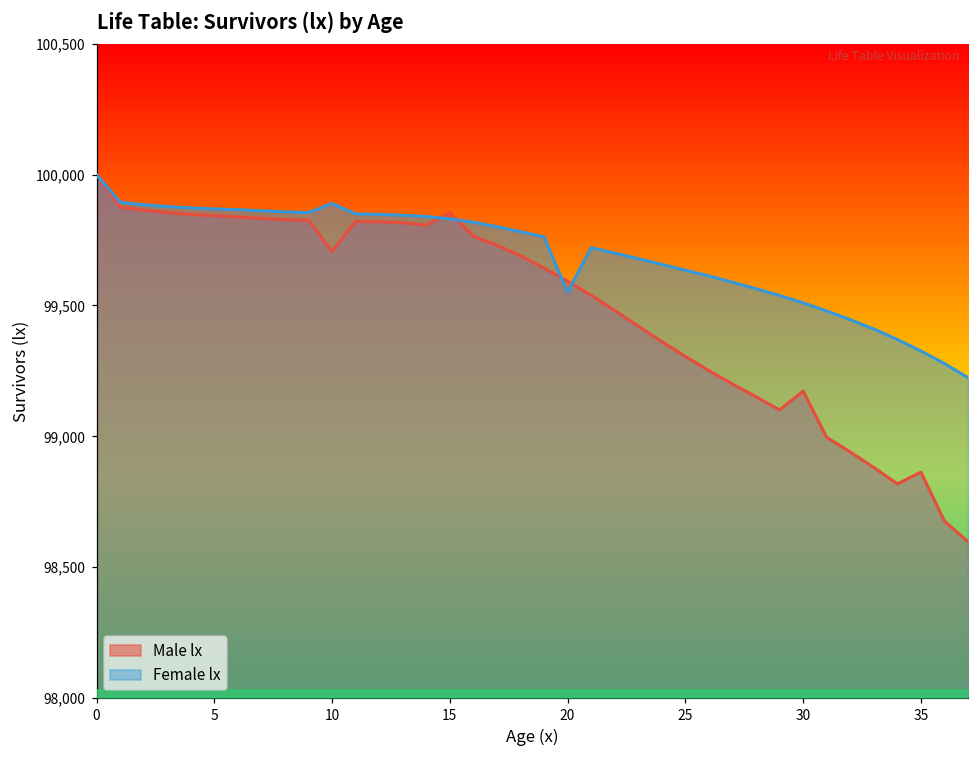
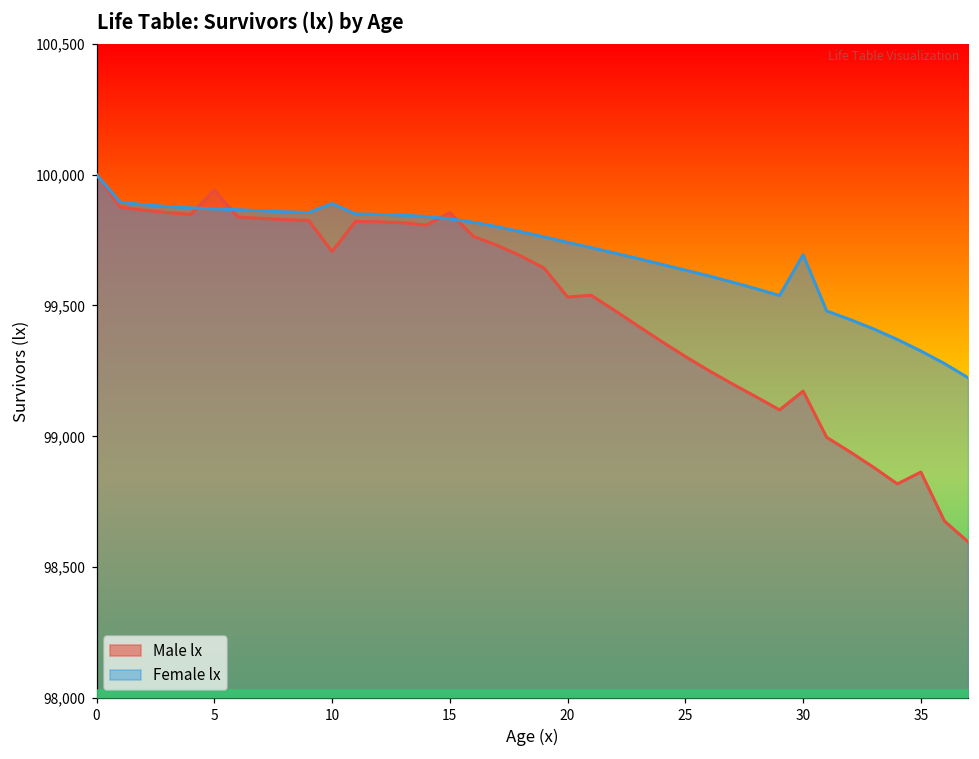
Male lx, 5: 99,840 -> 99,940
Male lx, 20: 99,590 -> 99,530
Female lx, 20: 99,550 -> 99,740
Female lx, 30: 99,510 -> 99,690
